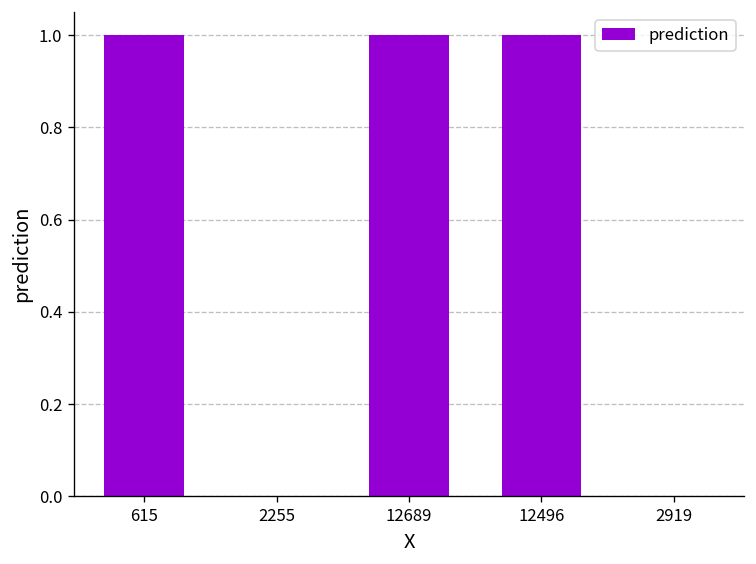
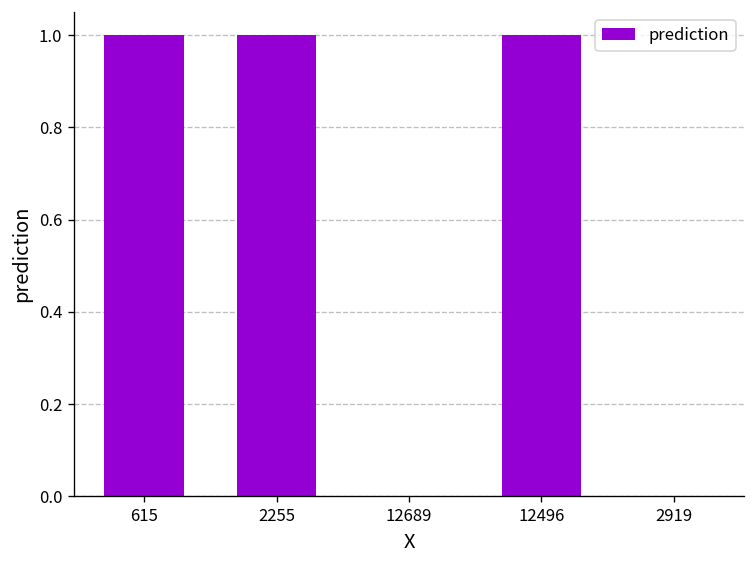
2255: 0 -> 1
12689: 1 -> 0
